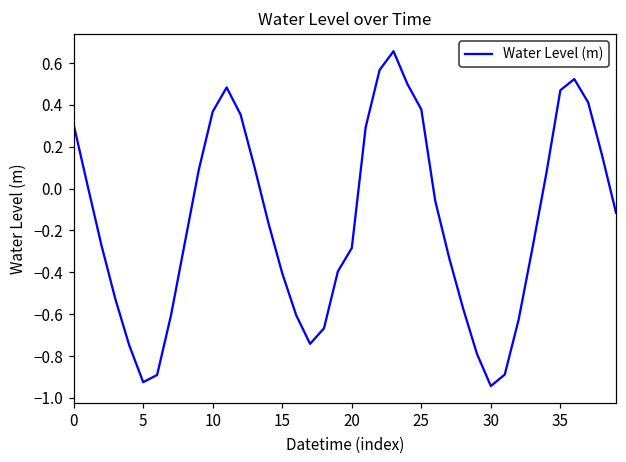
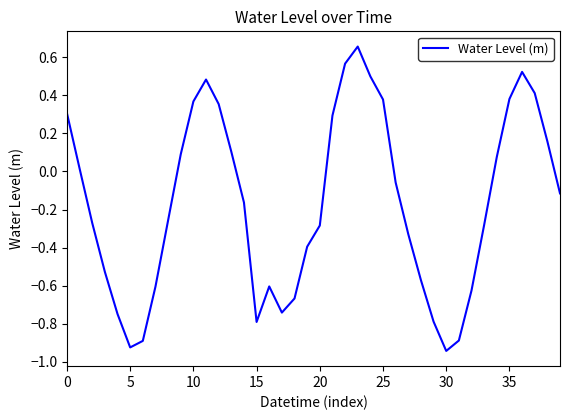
15: -0.40 -> -0.79
35: 0.47 -> 0.38
